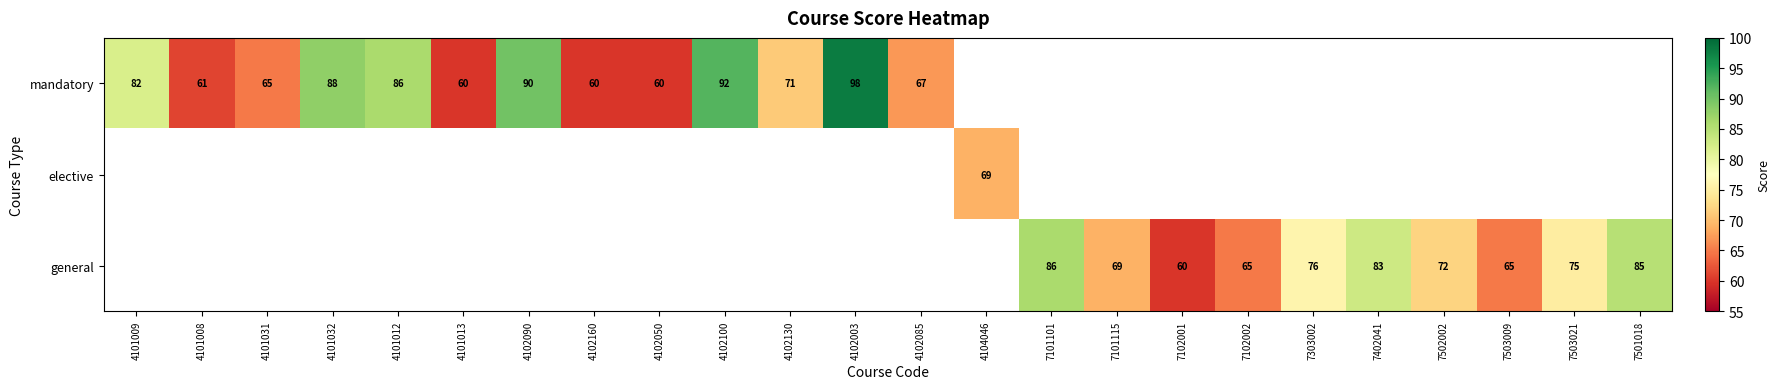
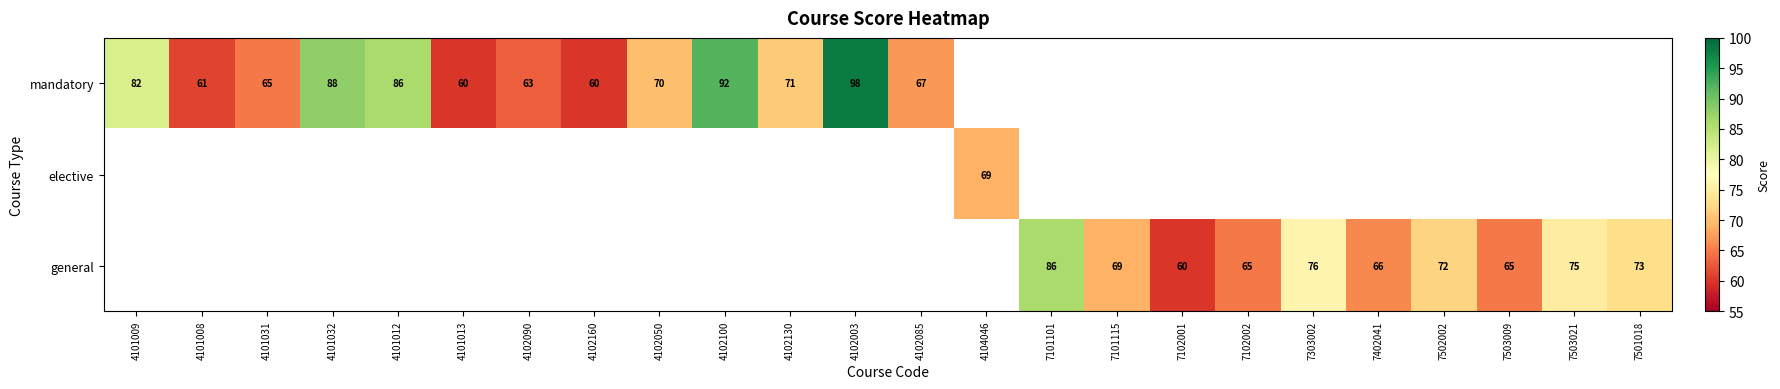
mandatory, 4102090: 90 -> 63
mandatory, 4102050: 60 -> 70
general, 7402041: 83 -> 66
general, 7501018: 85 -> 73
